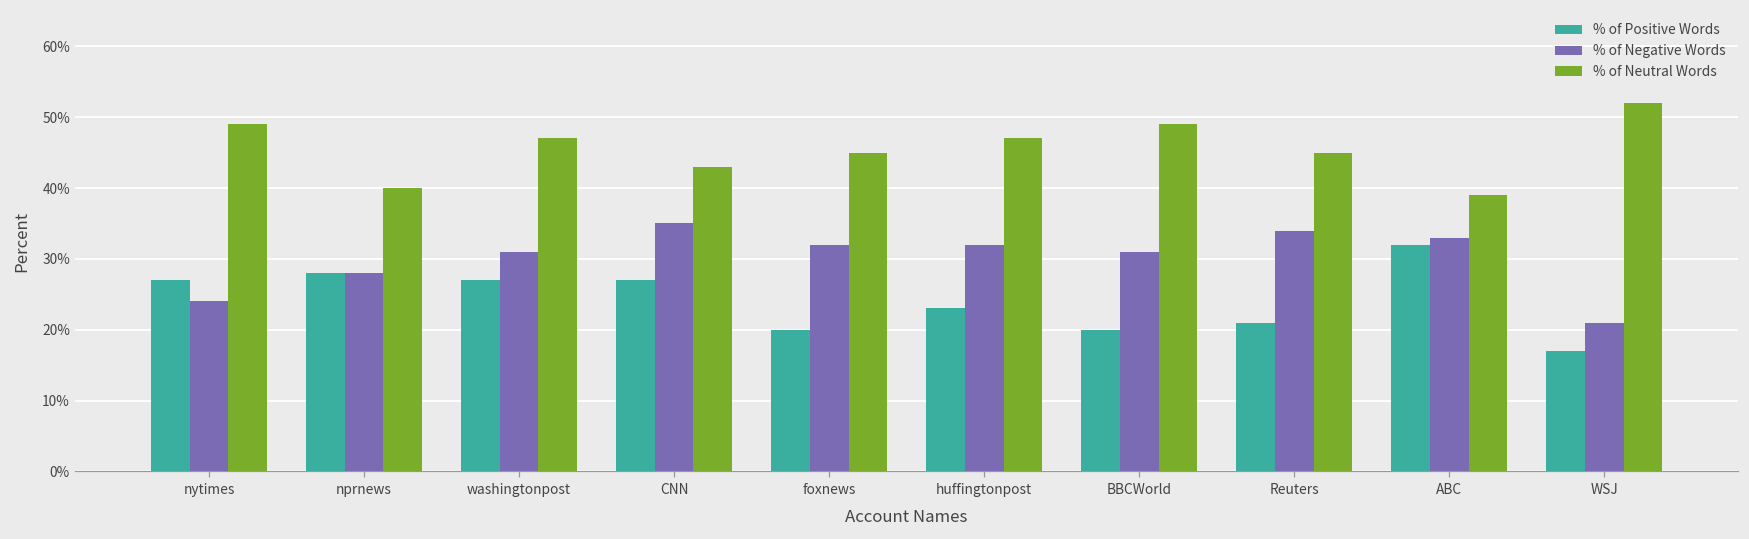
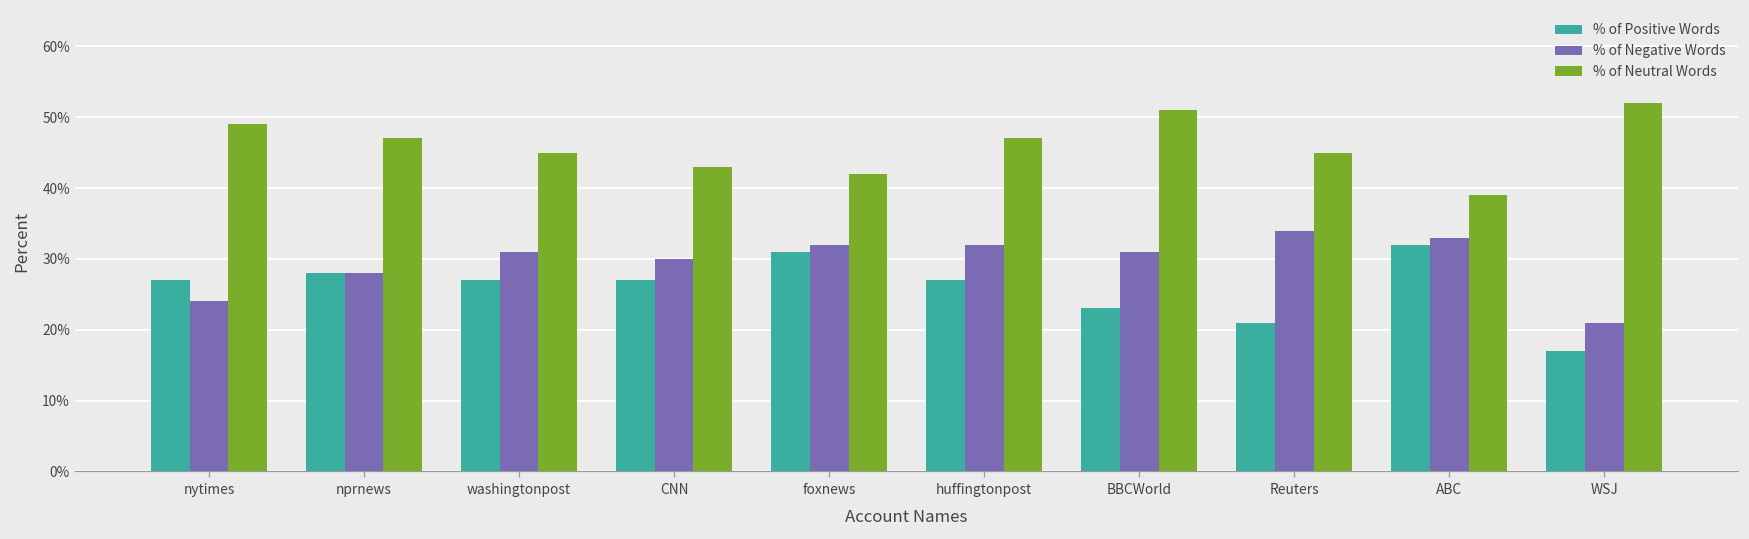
% of Neutral Words, nprnews: 40% -> 47%
% of Neutral Words, washingtonpost: 47% -> 45%
% of Negative Words, CNN: 35% -> 30%
% of Positive Words, foxnews: 20% -> 31%
% of Neutral Words, foxnews: 45% -> 42%
% of Positive Words, huffingtonpost: 23% -> 27%
% of Positive Words, BBCWorld: 20% -> 23%
% of Neutral Words, BBCWorld: 49% -> 51%
